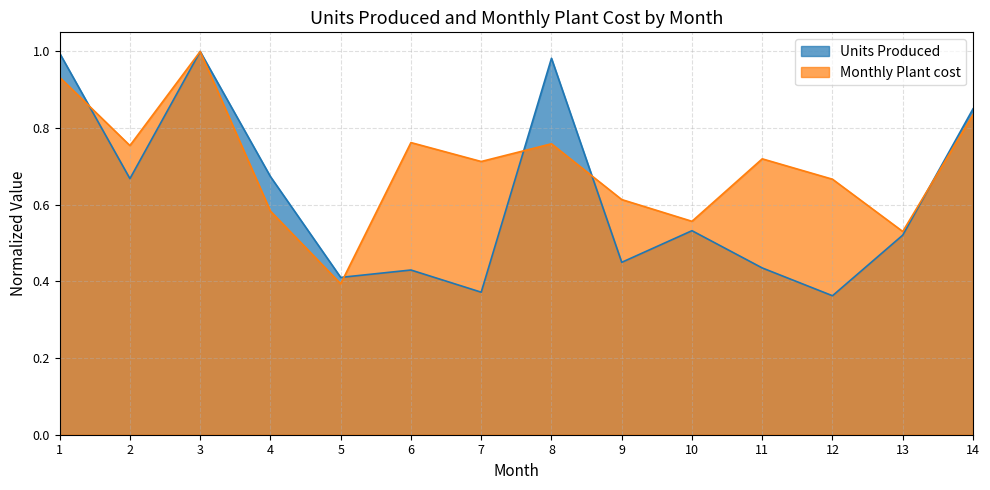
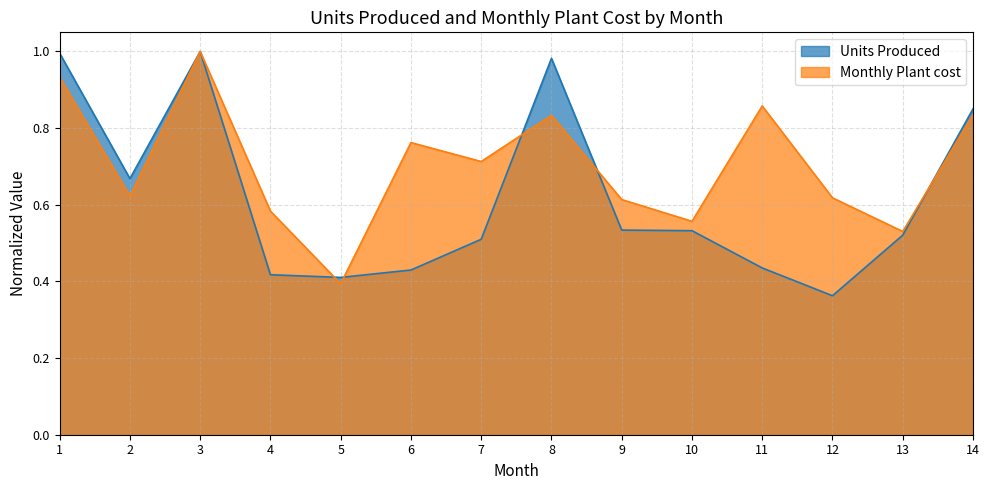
Monthly Plant cost, 2: 0.75 -> 0.62
Units Produced, 4: 0.67 -> 0.42
Units Produced, 7: 0.37 -> 0.51
Monthly Plant cost, 8: 0.76 -> 0.83
Units Produced, 9: 0.45 -> 0.53
Monthly Plant cost, 11: 0.72 -> 0.86
Monthly Plant cost, 12: 0.67 -> 0.62
